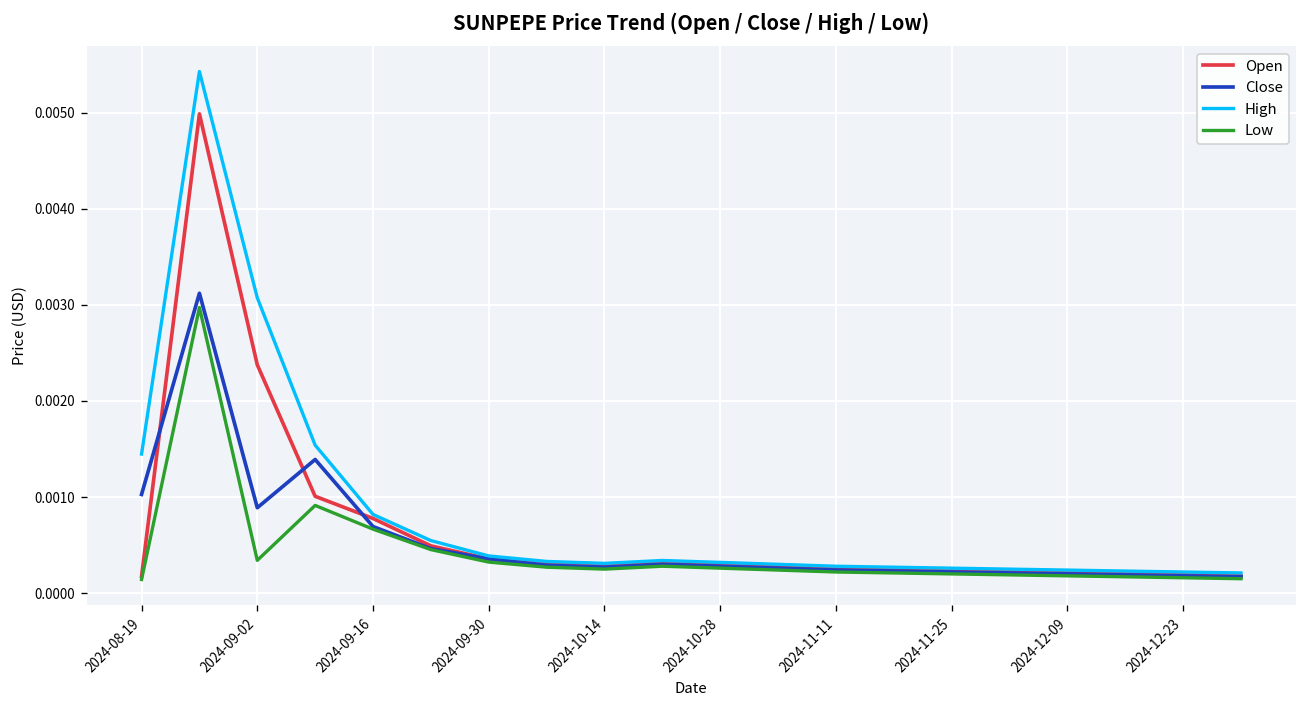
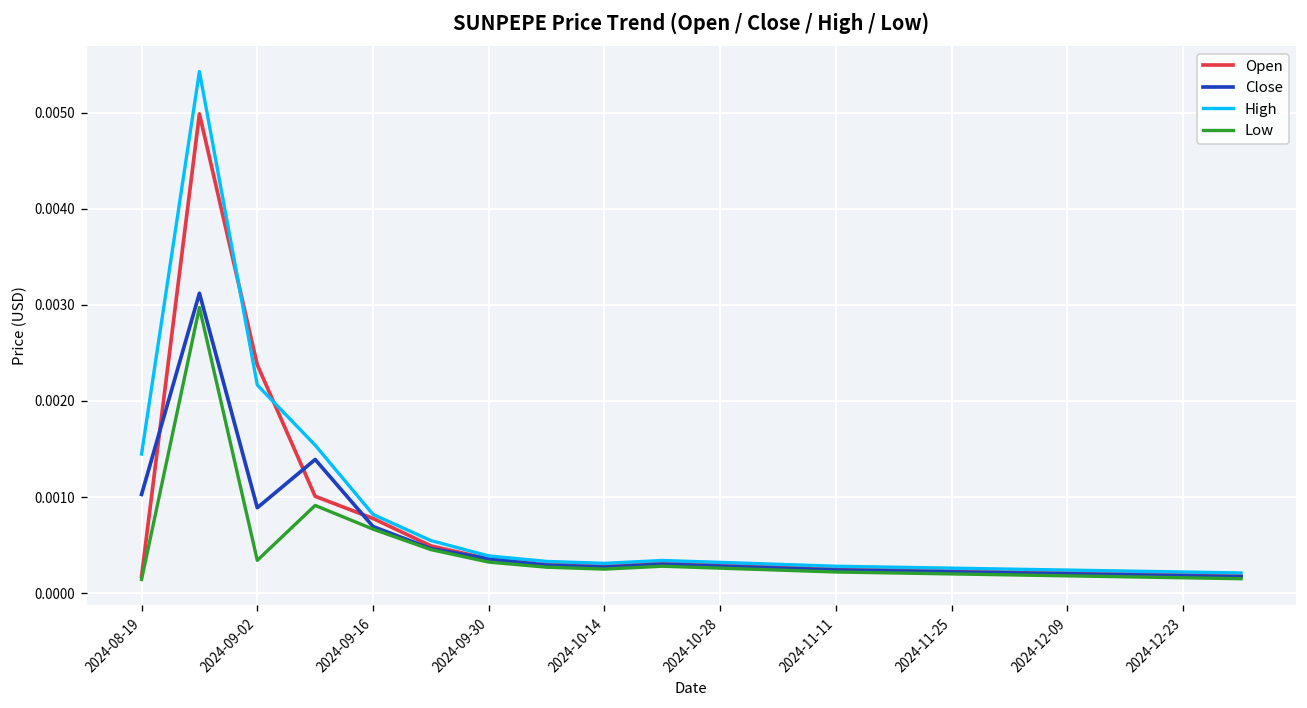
High, 2024-09-02: 0.0031 -> 0.0022
